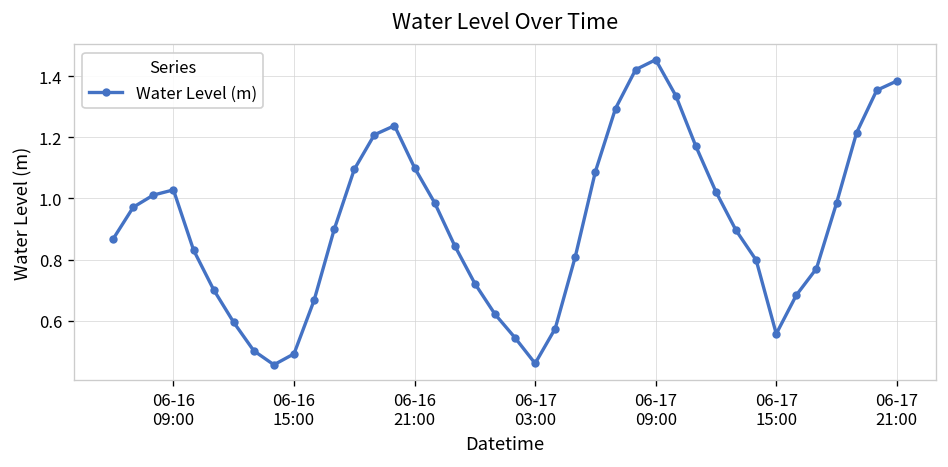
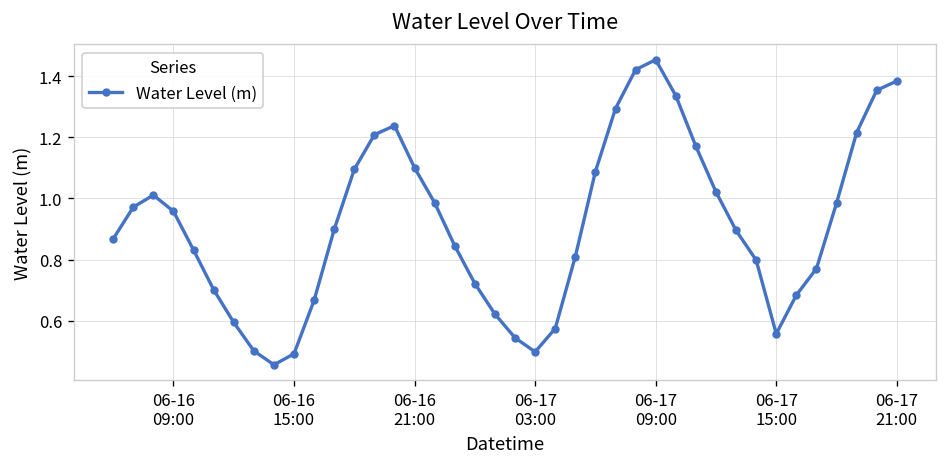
06-16 09:00: 1.03 -> 0.96
06-17 03:00: 0.46 -> 0.50
